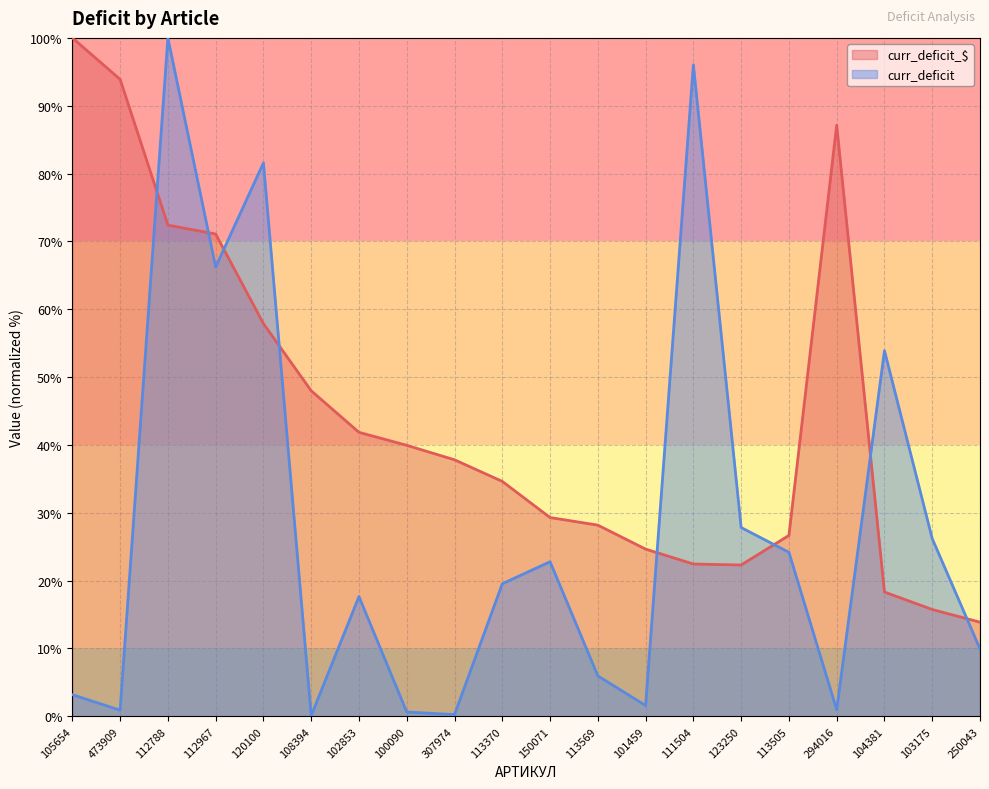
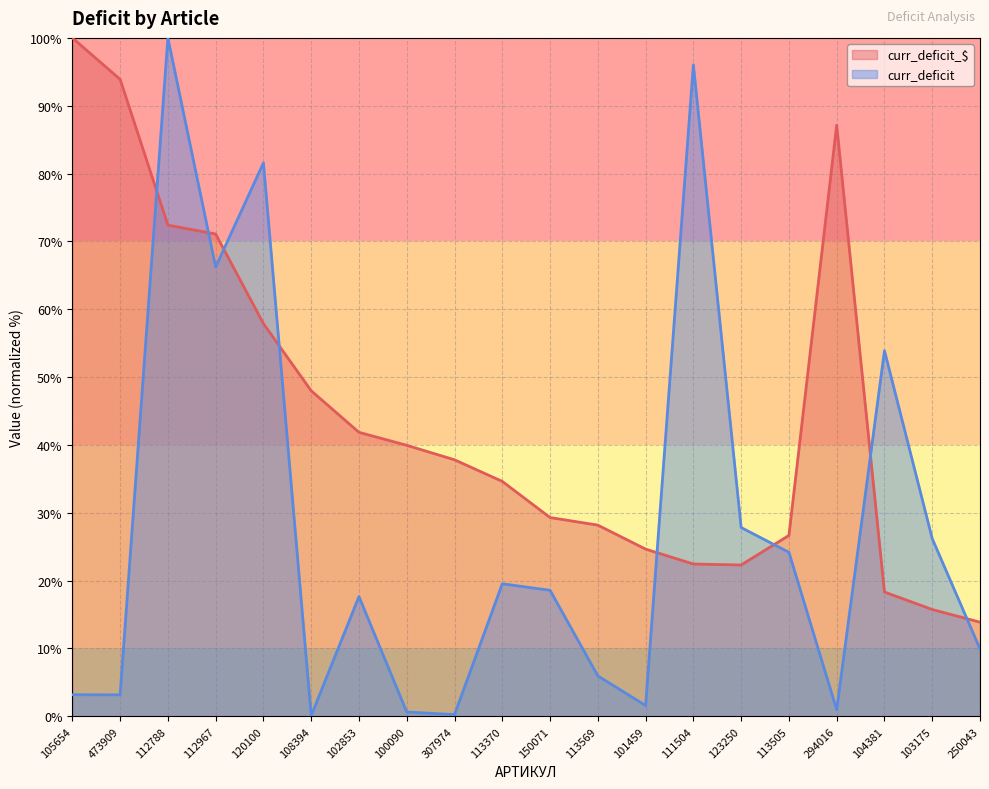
curr_deficit, 473909: 1% -> 3%
curr_deficit, 150071: 23% -> 19%
